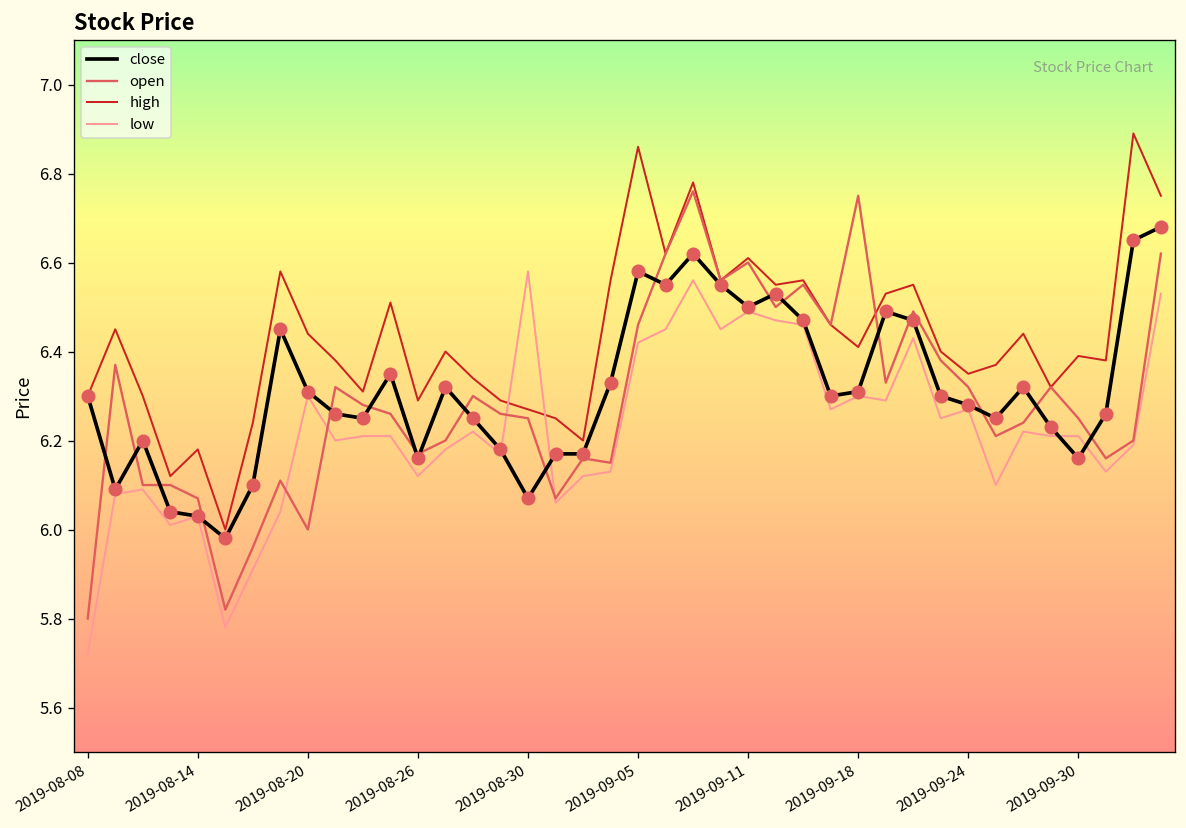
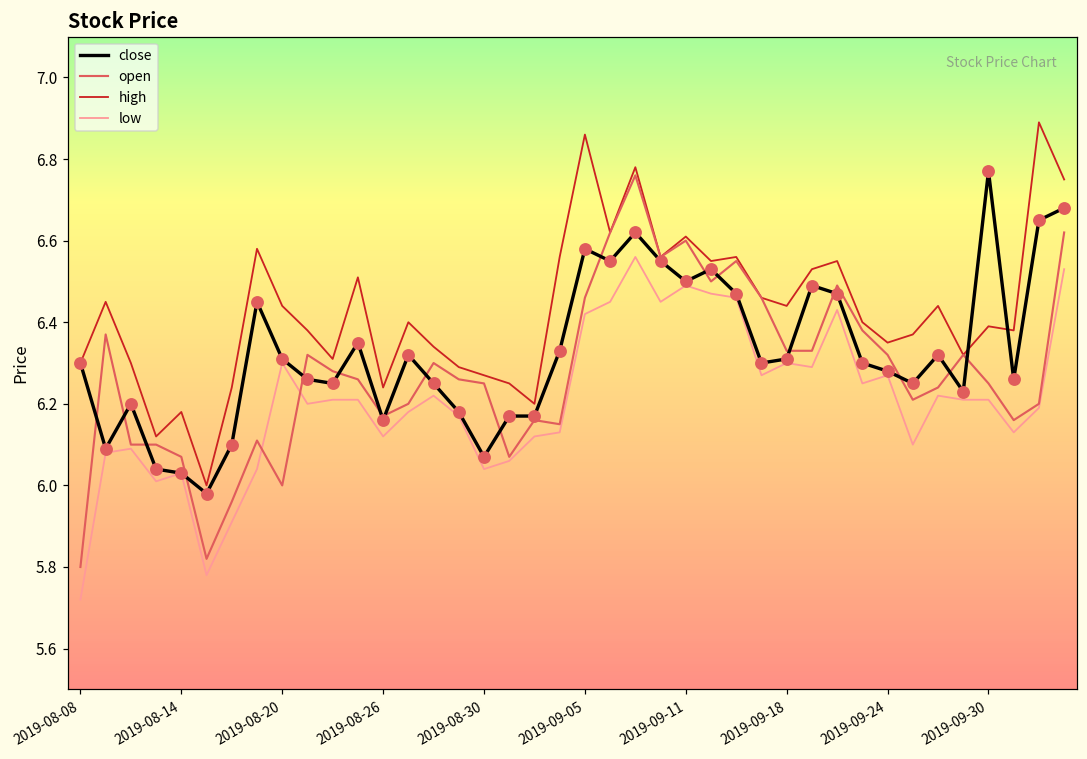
high, 2019-08-26: 6.29 -> 6.24
low, 2019-08-30: 6.58 -> 6.04
open, 2019-09-18: 6.75 -> 6.33
high, 2019-09-18: 6.41 -> 6.44
close, 2019-09-30: 6.16 -> 6.77
